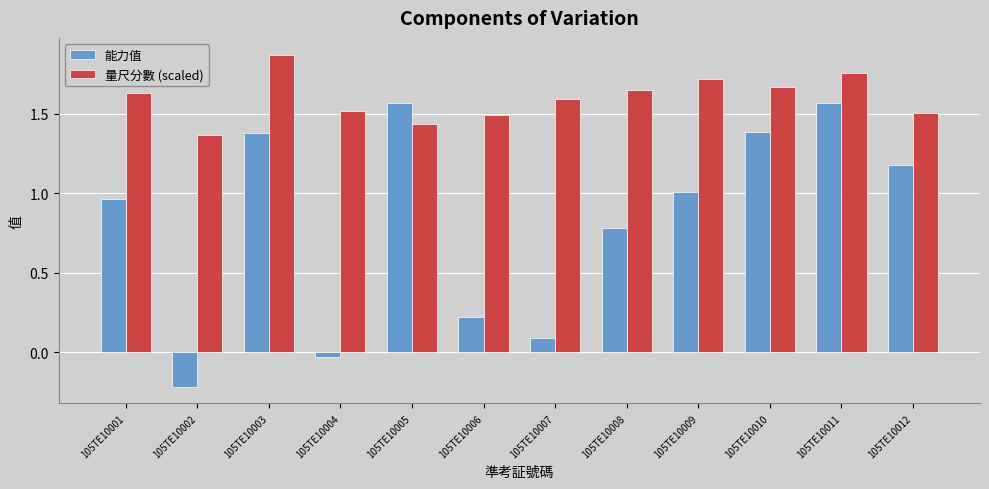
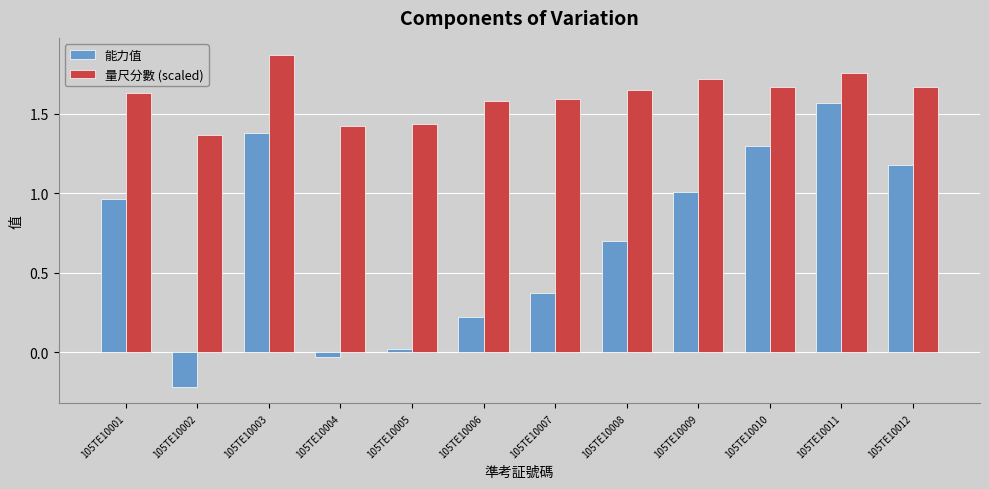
量尺分數 (scaled), 105TE10004: 1.52 -> 1.42
能力值, 105TE10005: 1.57 -> 0.02
量尺分數 (scaled), 105TE10006: 1.49 -> 1.58
能力值, 105TE10007: 0.09 -> 0.37
能力值, 105TE10008: 0.78 -> 0.70
能力值, 105TE10010: 1.38 -> 1.30
量尺分數 (scaled), 105TE10012: 1.51 -> 1.67
